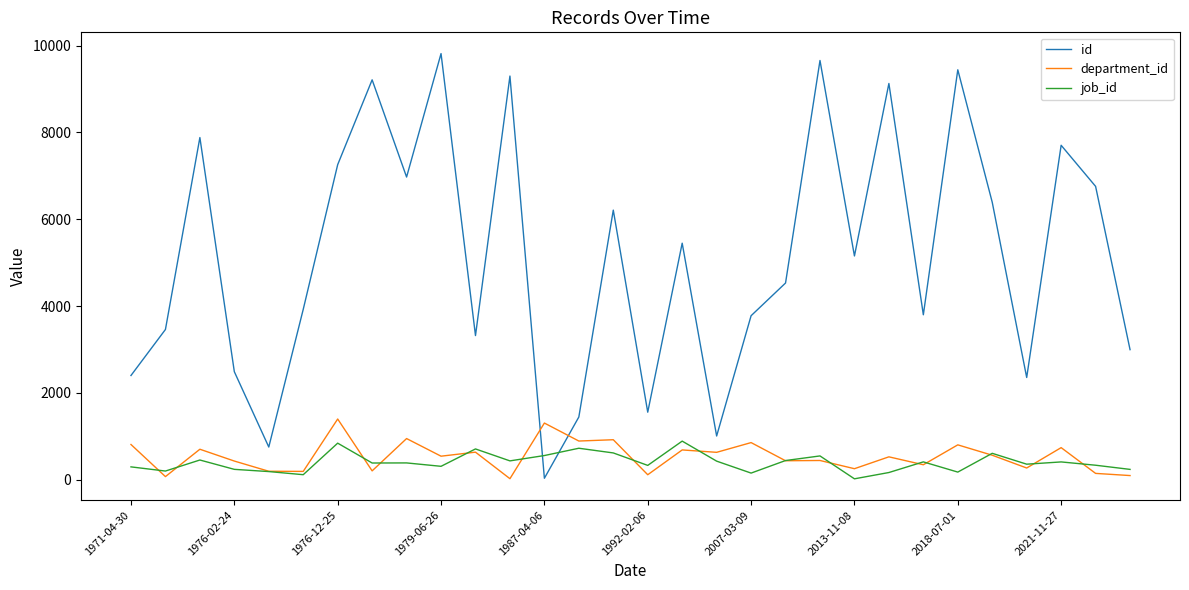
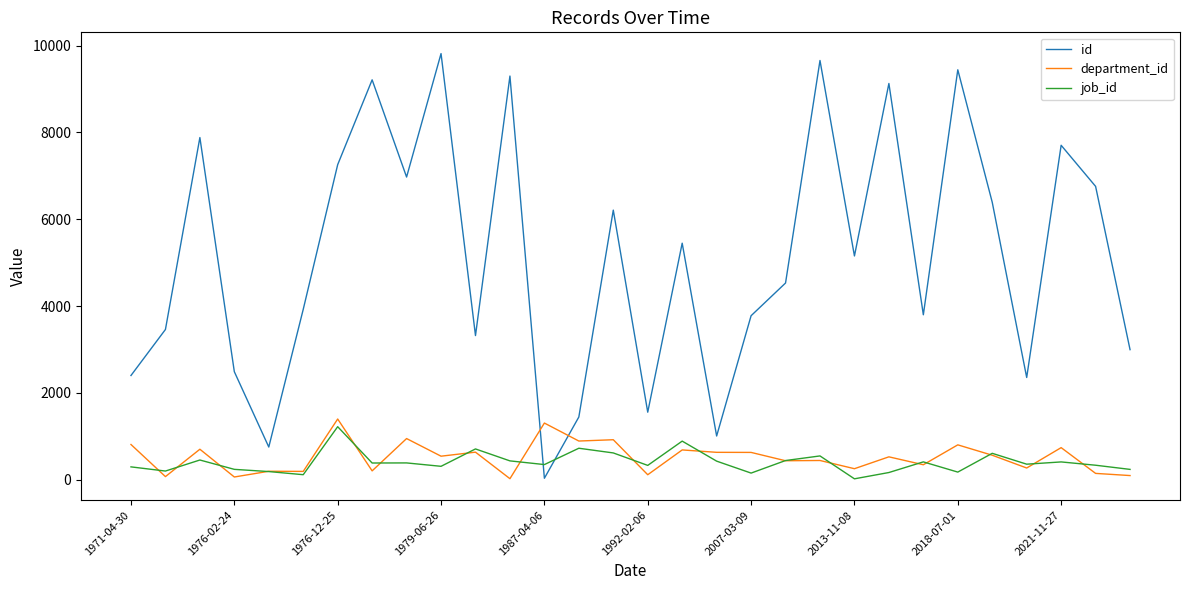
department_id, 1976-02-24: 400 -> 100
job_id, 1976-12-25: 800 -> 1200
job_id, 1987-04-06: 600 -> 400
department_id, 2007-03-09: 900 -> 600
